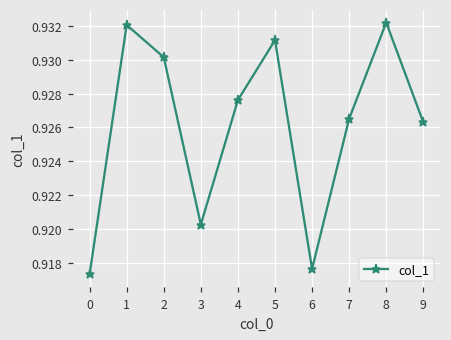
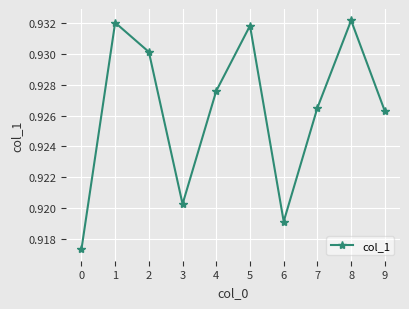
5: 0.9312 -> 0.9319
6: 0.9176 -> 0.9191
